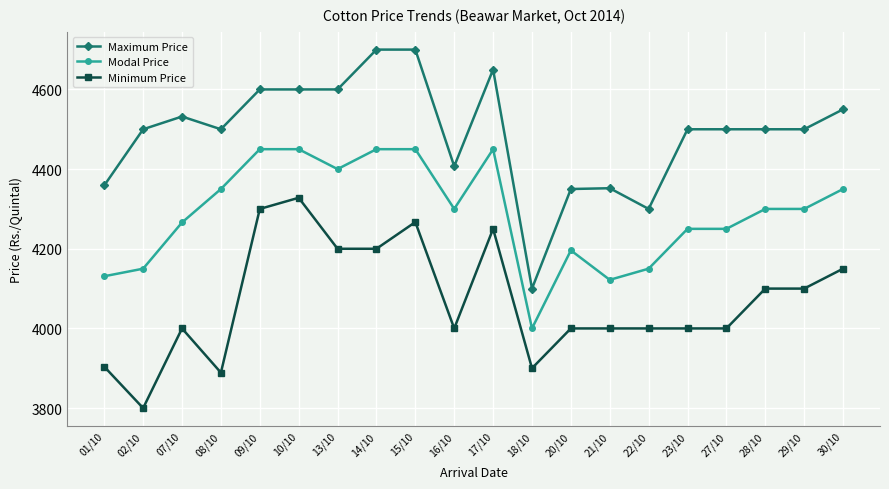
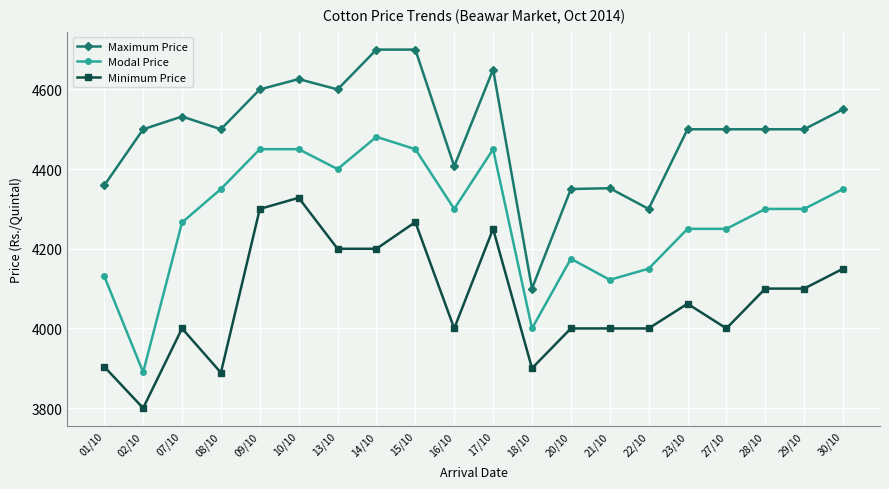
Modal Price, 02/10: 4150 -> 3890
Maximum Price, 10/10: 4600 -> 4630
Modal Price, 14/10: 4450 -> 4480
Modal Price, 20/10: 4200 -> 4180
Minimum Price, 23/10: 4000 -> 4060
